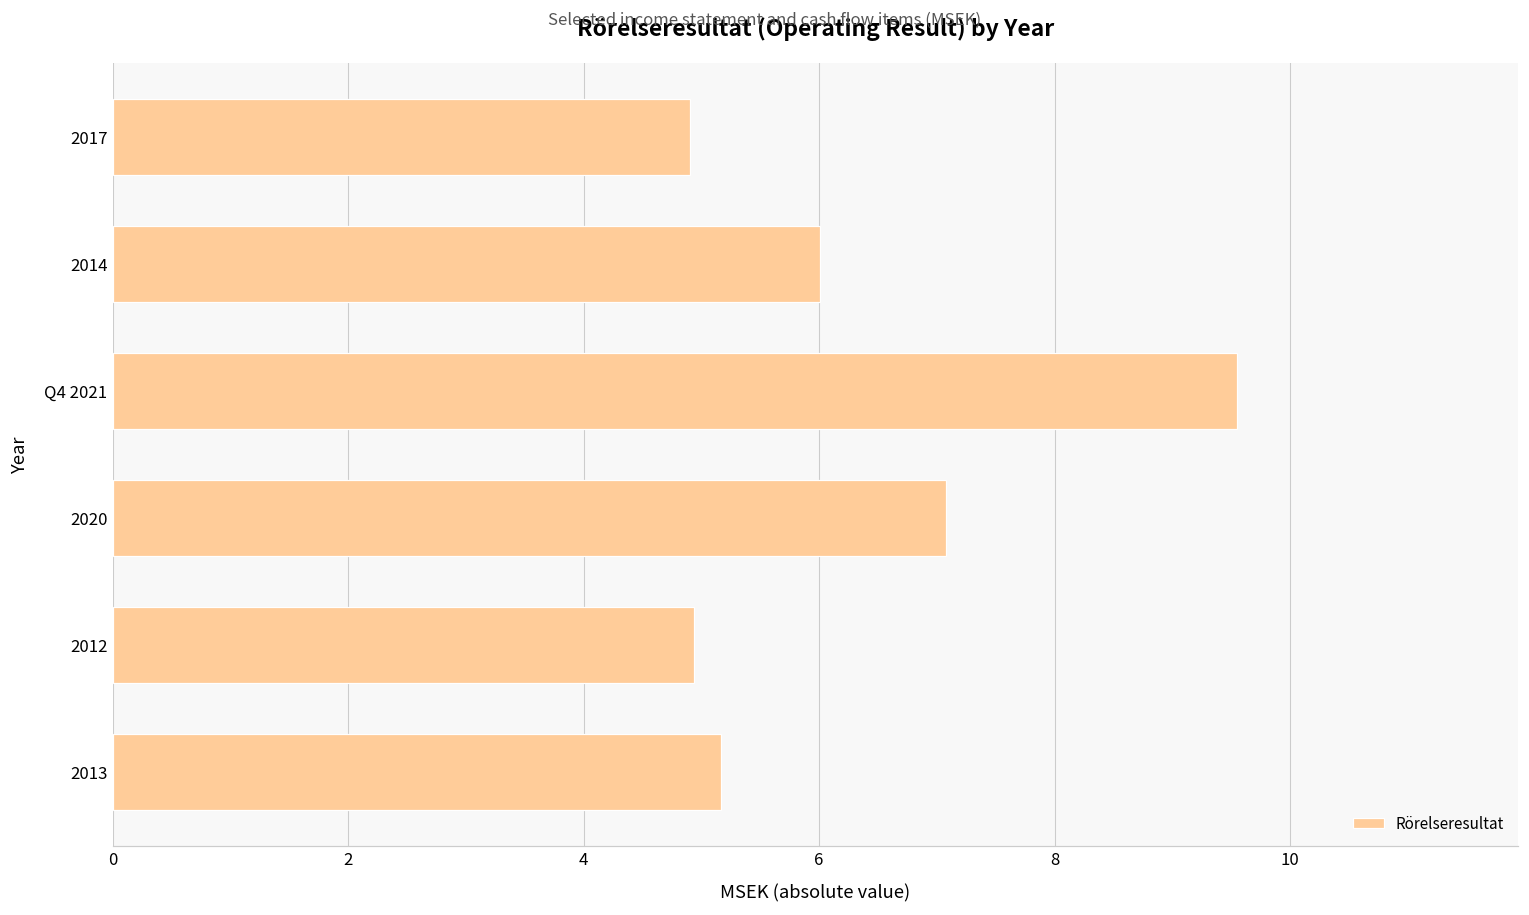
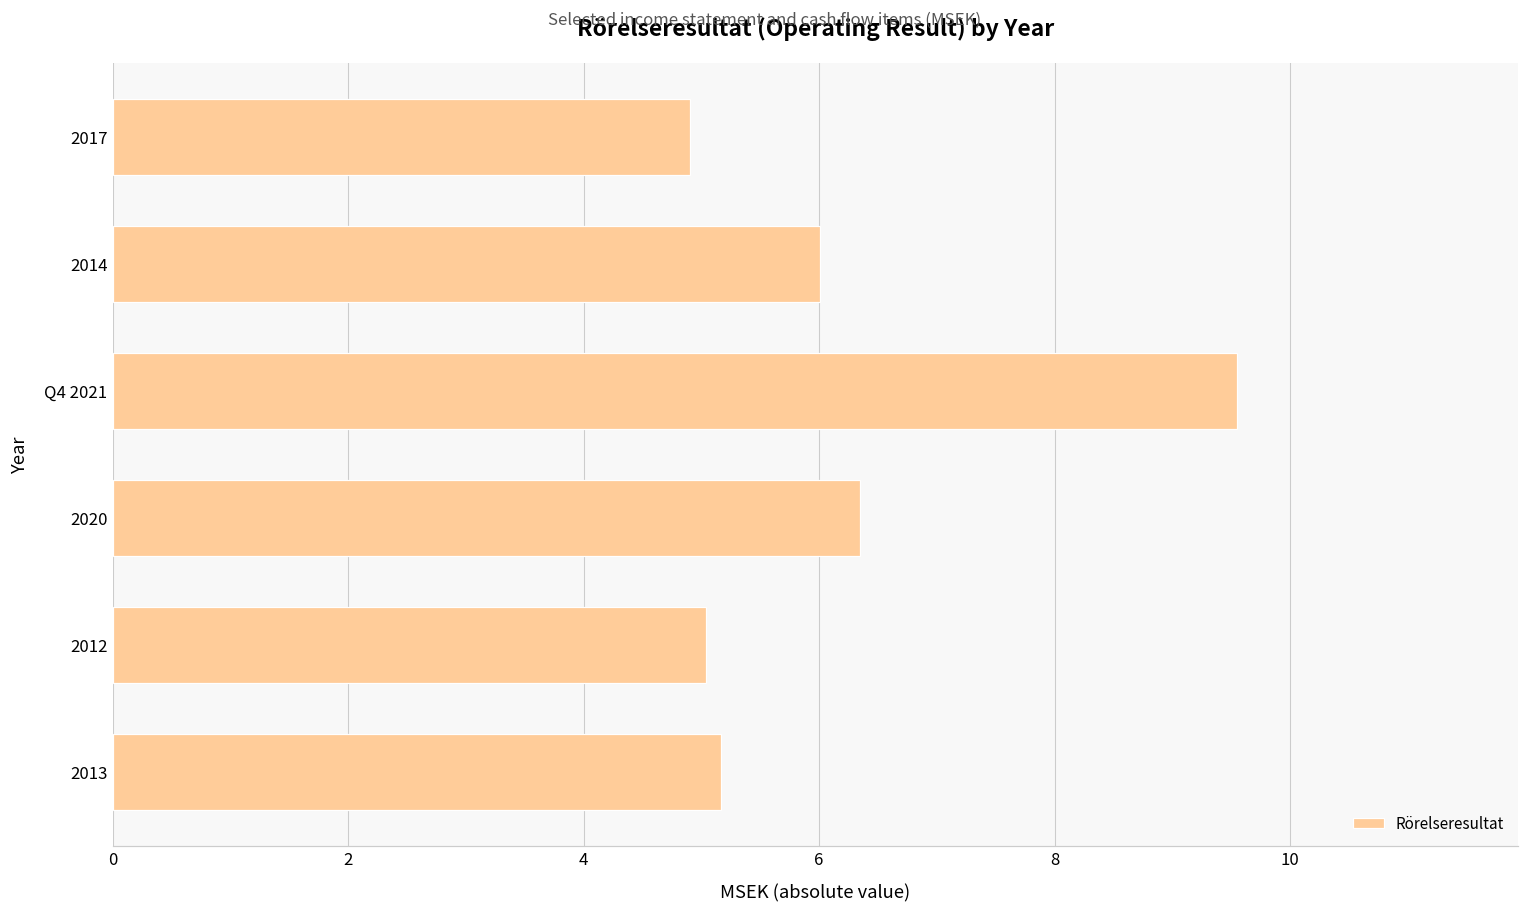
2020: 7.08 -> 6.35
2012: 4.94 -> 5.04
